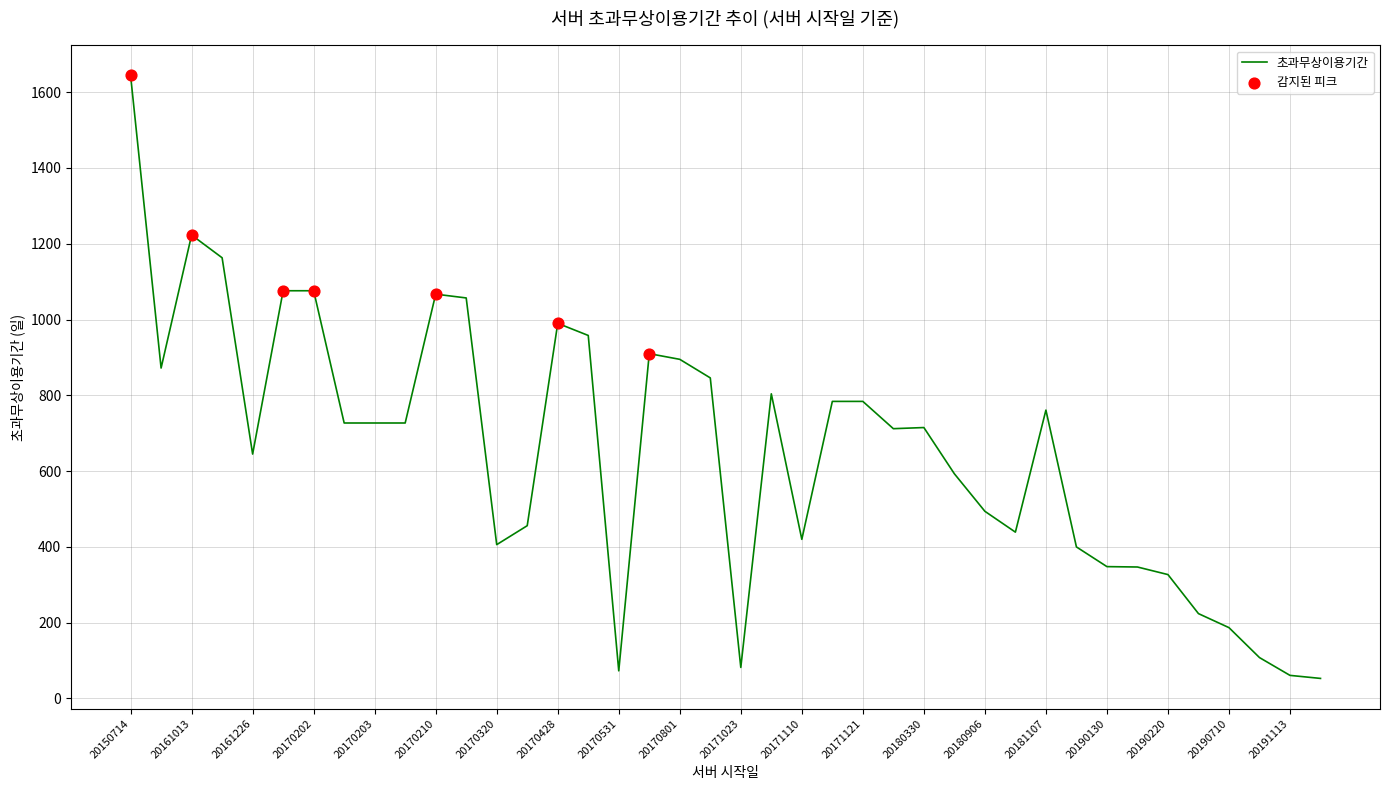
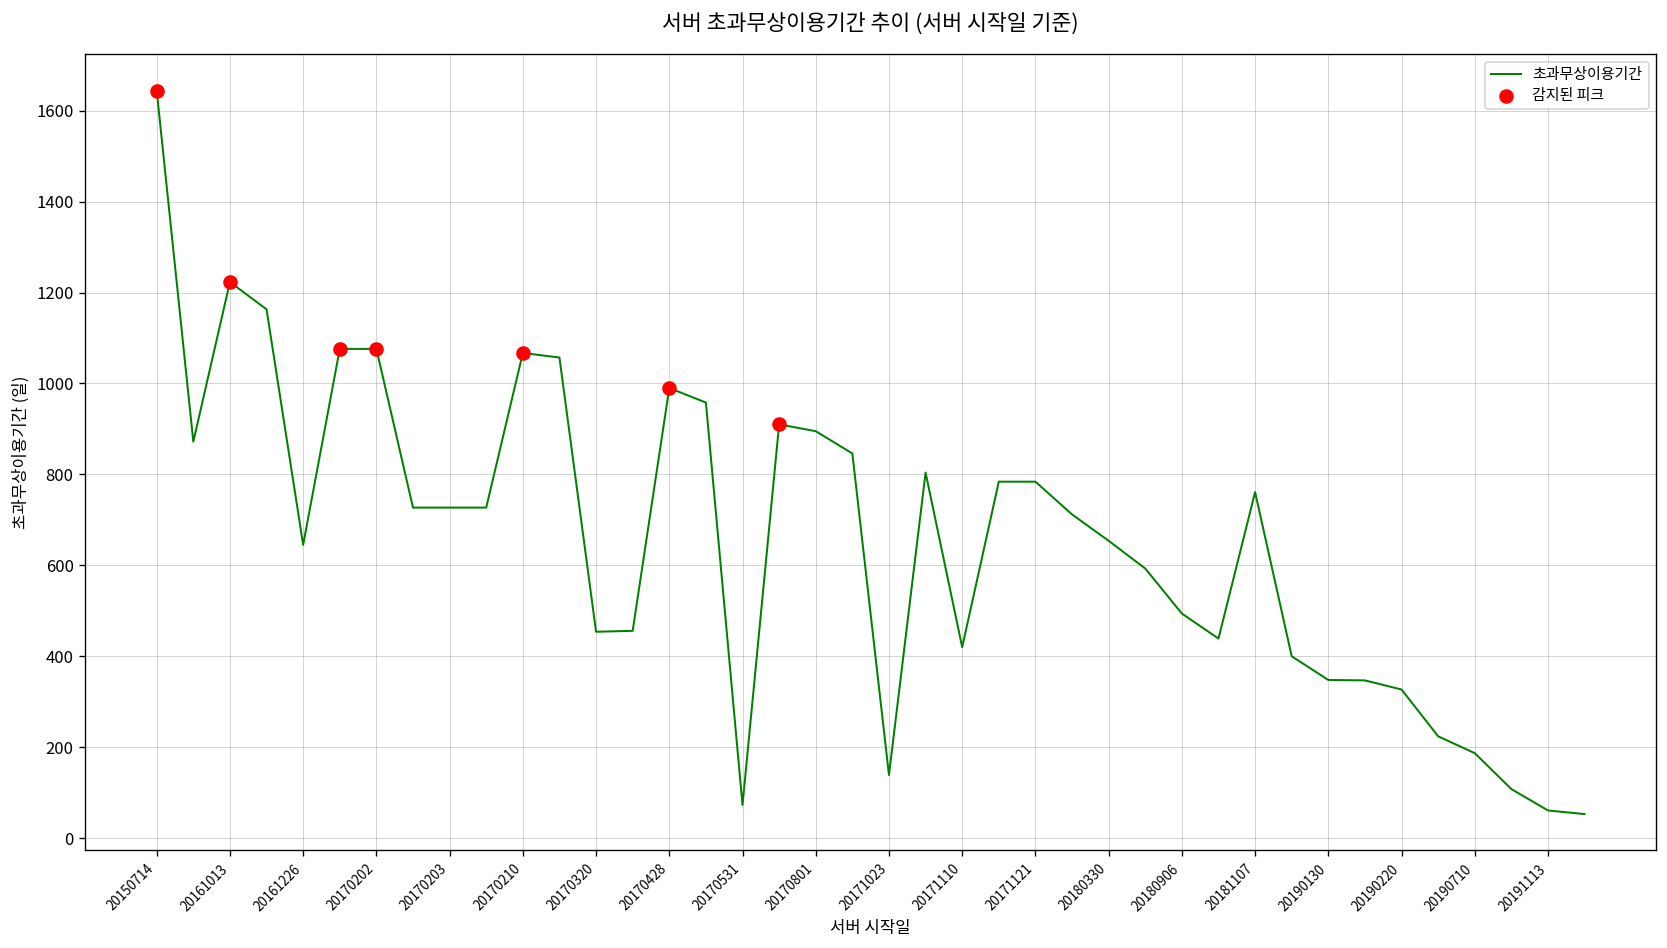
초과무상이용기간, 20170320: 410 -> 450
초과무상이용기간, 20171023: 80 -> 140
초과무상이용기간, 20180330: 720 -> 650
